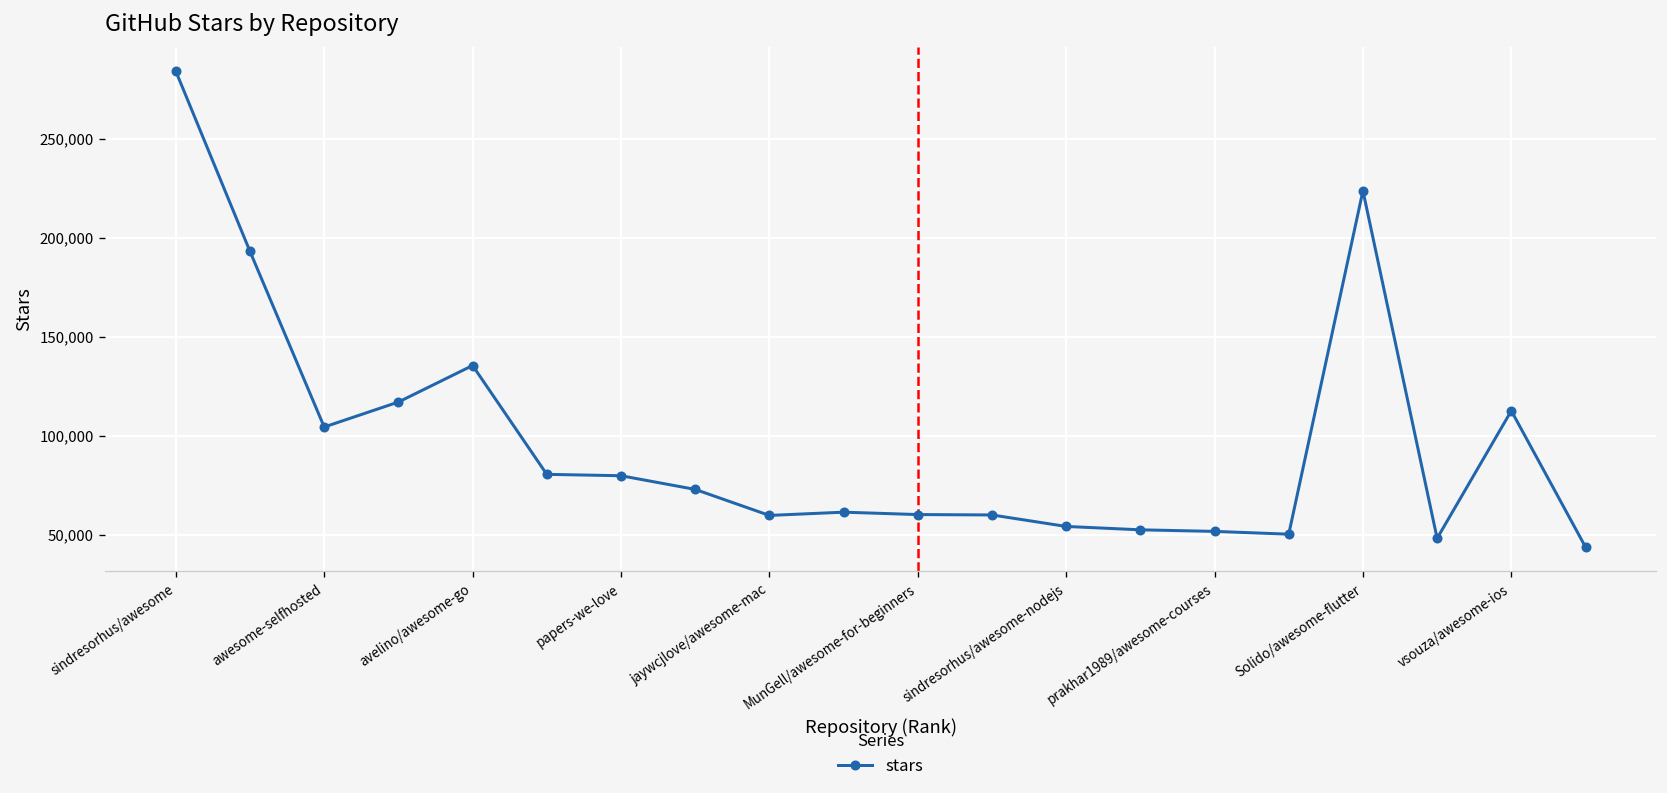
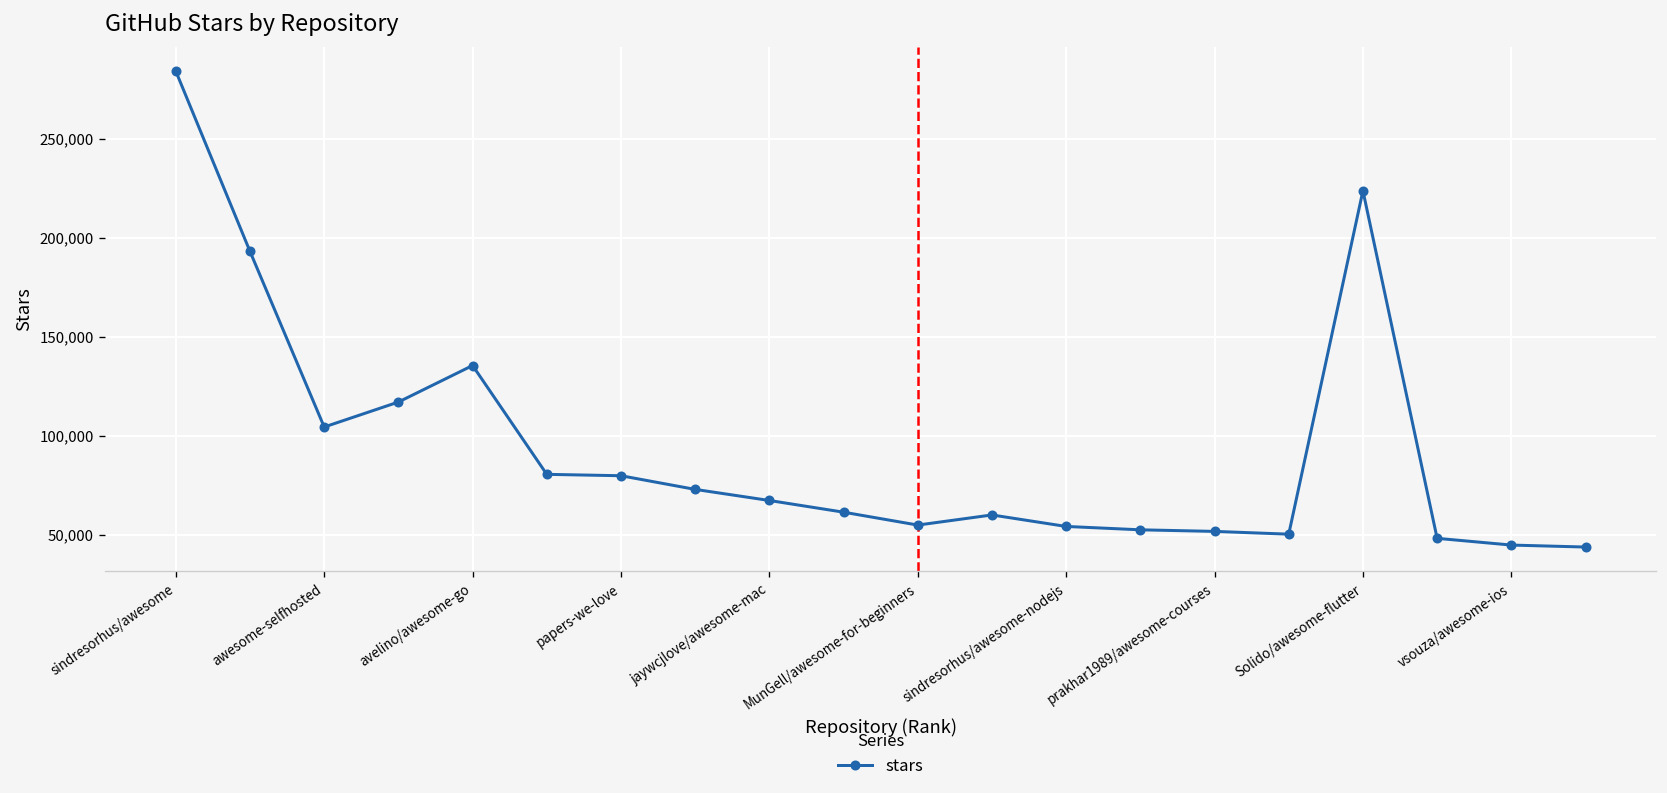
jaywcjlove/awesome-mac: 60,000 -> 67,000
MunGell/awesome-for-beginners: 60,000 -> 55,000
vsouza/awesome-ios: 113,000 -> 45,000
